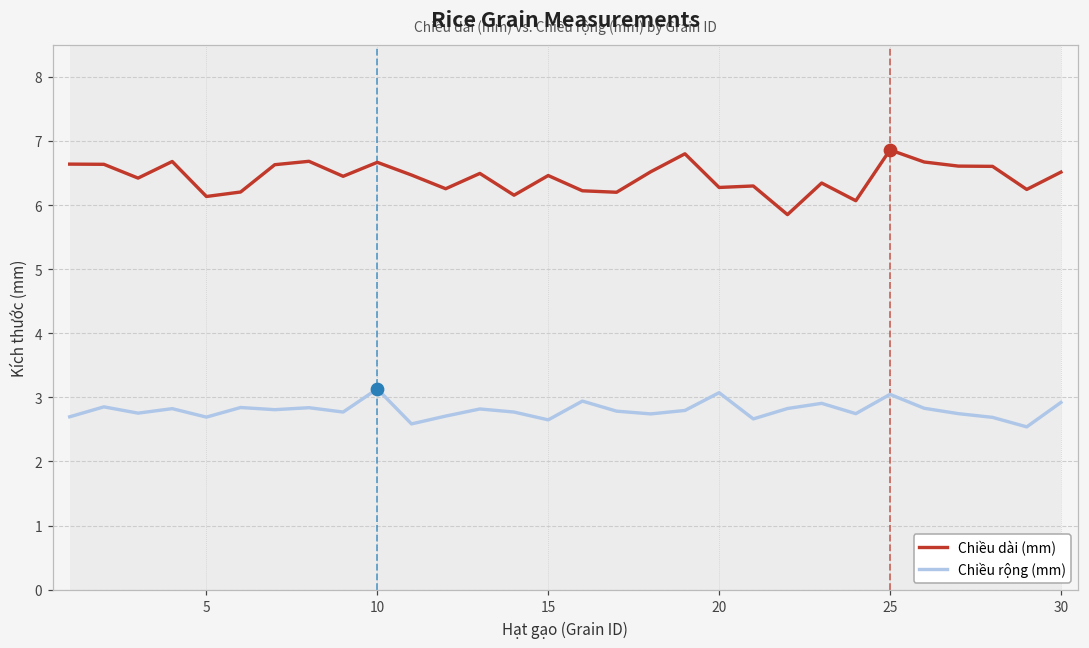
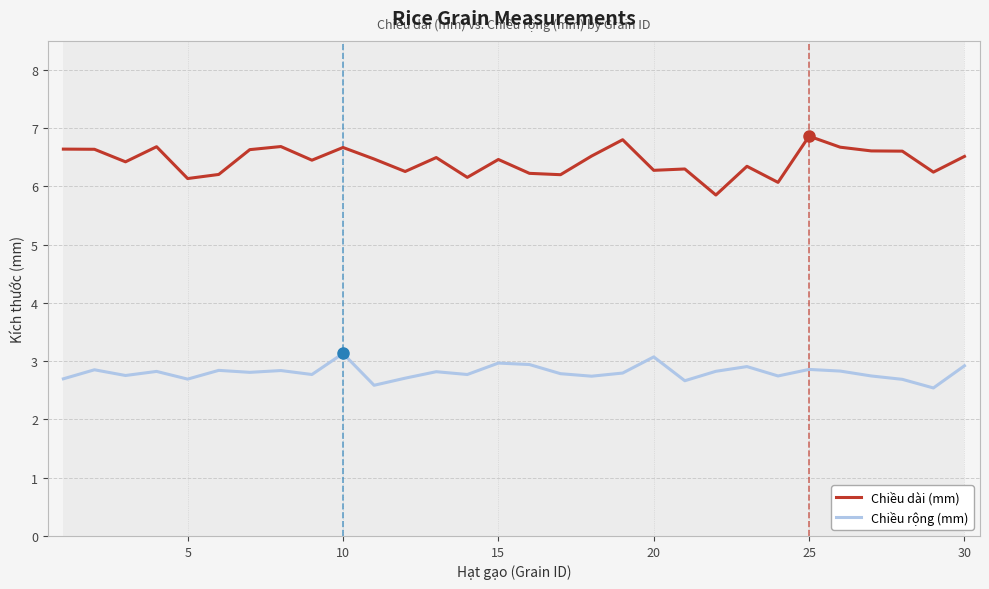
Chiều rộng (mm), 15: 2.6 -> 3.0
Chiều rộng (mm), 25: 3.0 -> 2.9
